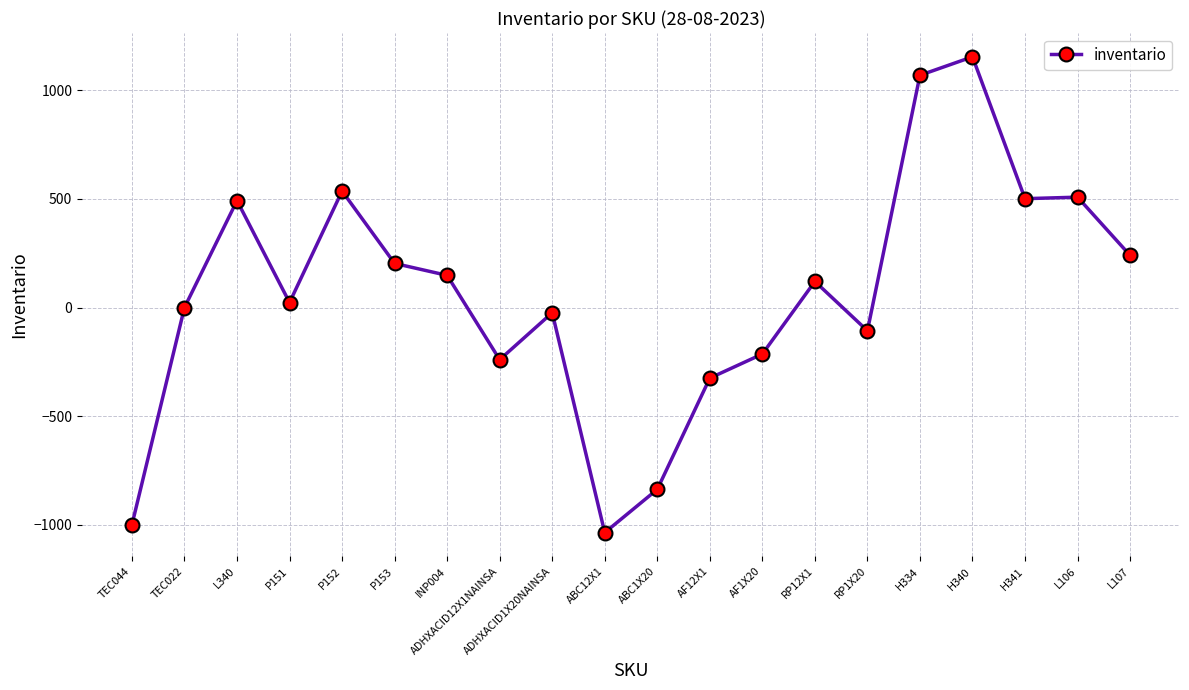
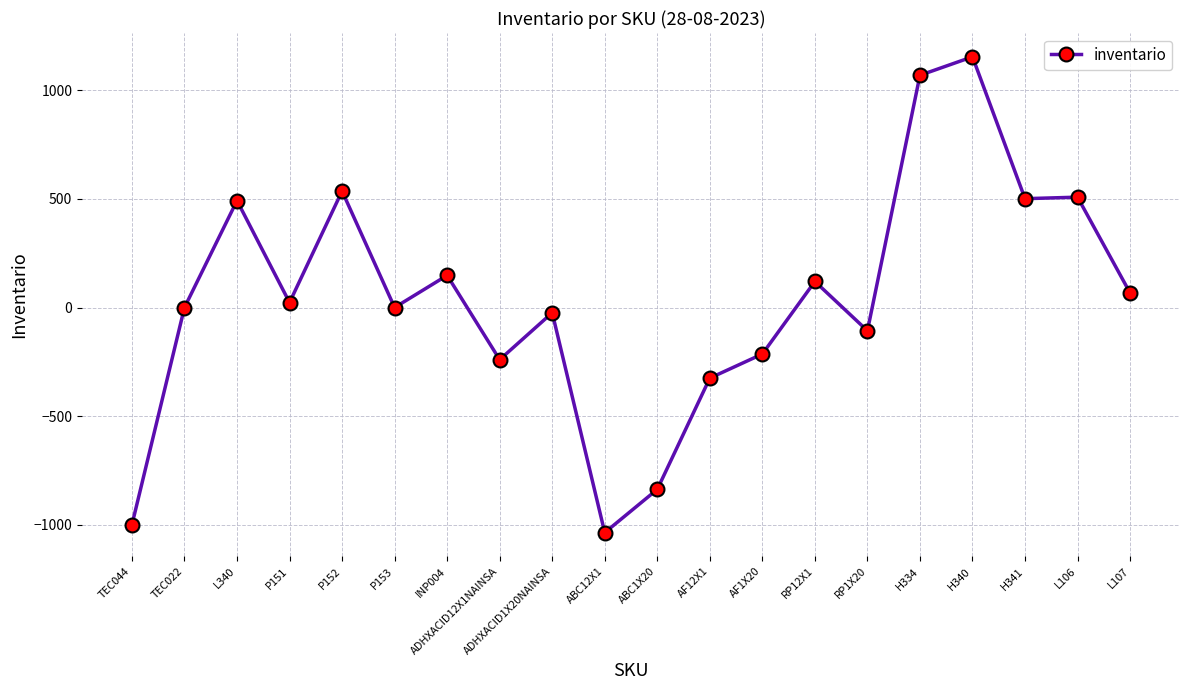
P153: 200 -> 0
L107: 240 -> 70
